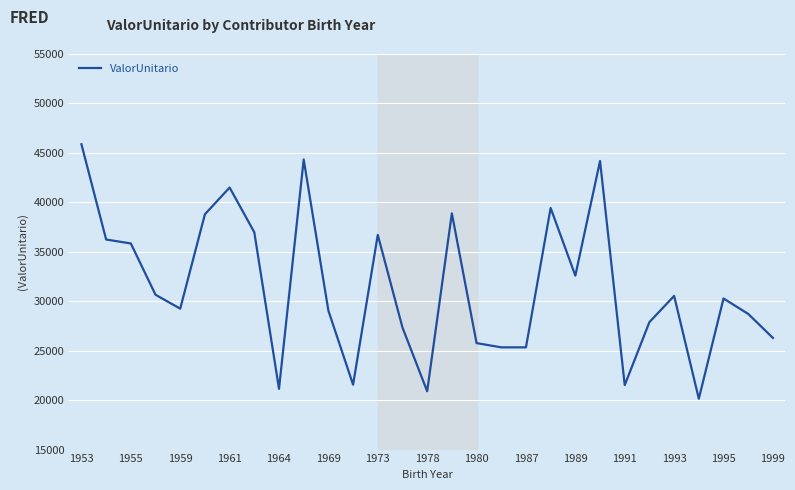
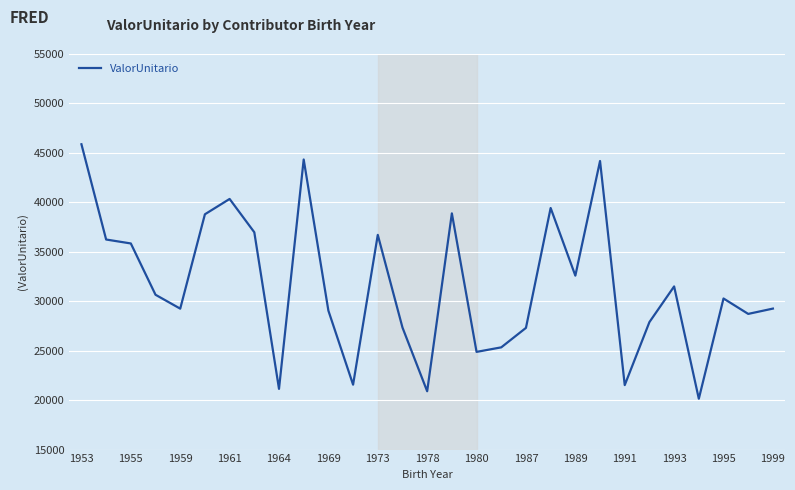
1961: 41000 -> 40000
1980: 26000 -> 25000
1987: 25000 -> 27000
1993: 30500 -> 31500
1999: 26000 -> 29000
